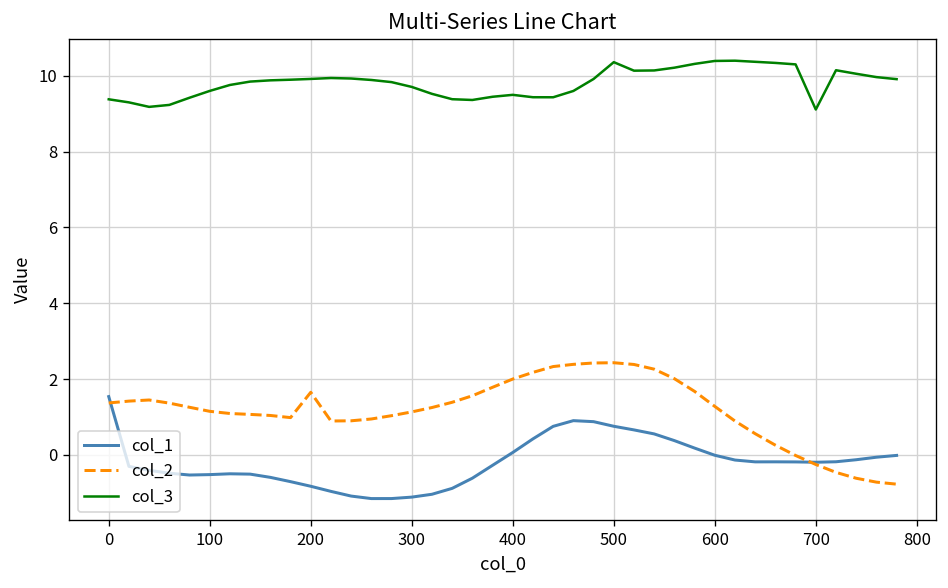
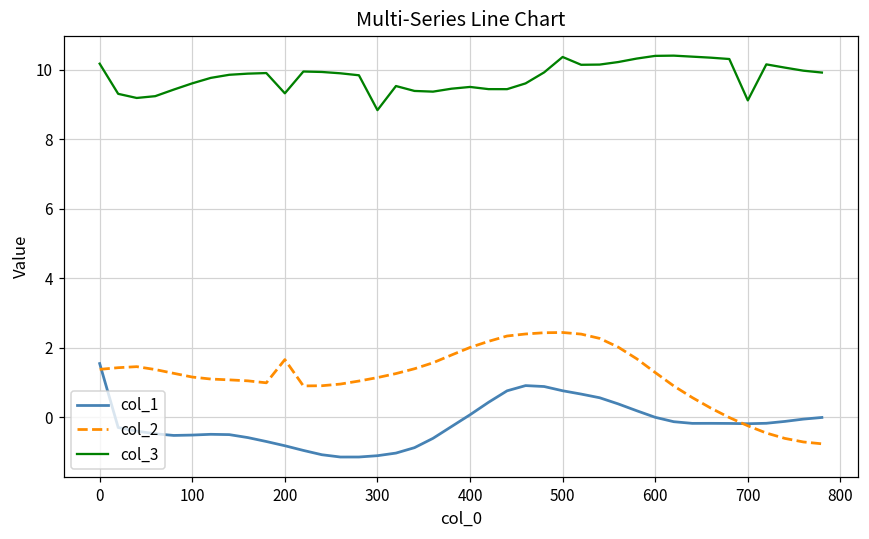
col_3, 0: 9.4 -> 10.2
col_3, 200: 9.9 -> 9.3
col_3, 300: 9.7 -> 8.8
